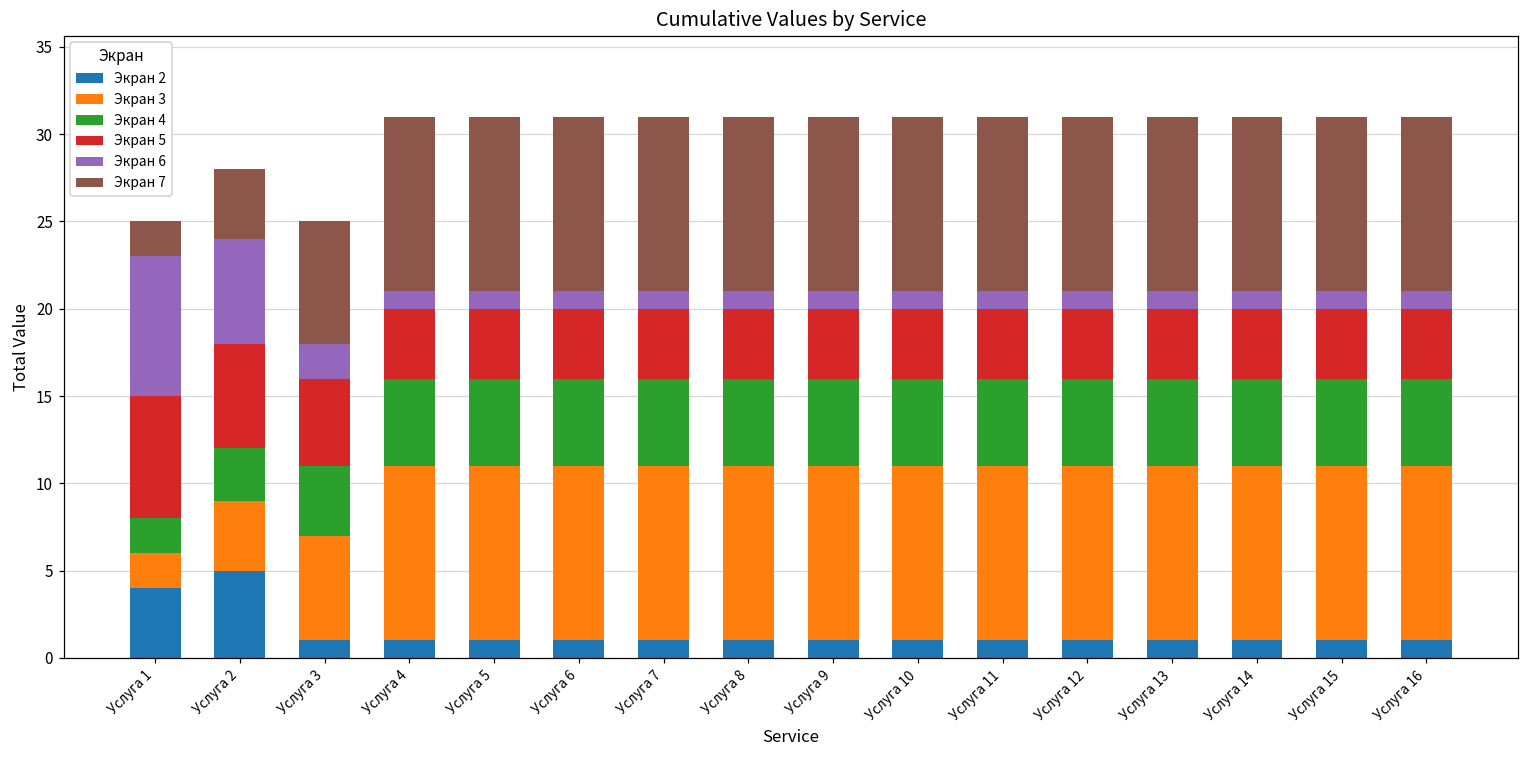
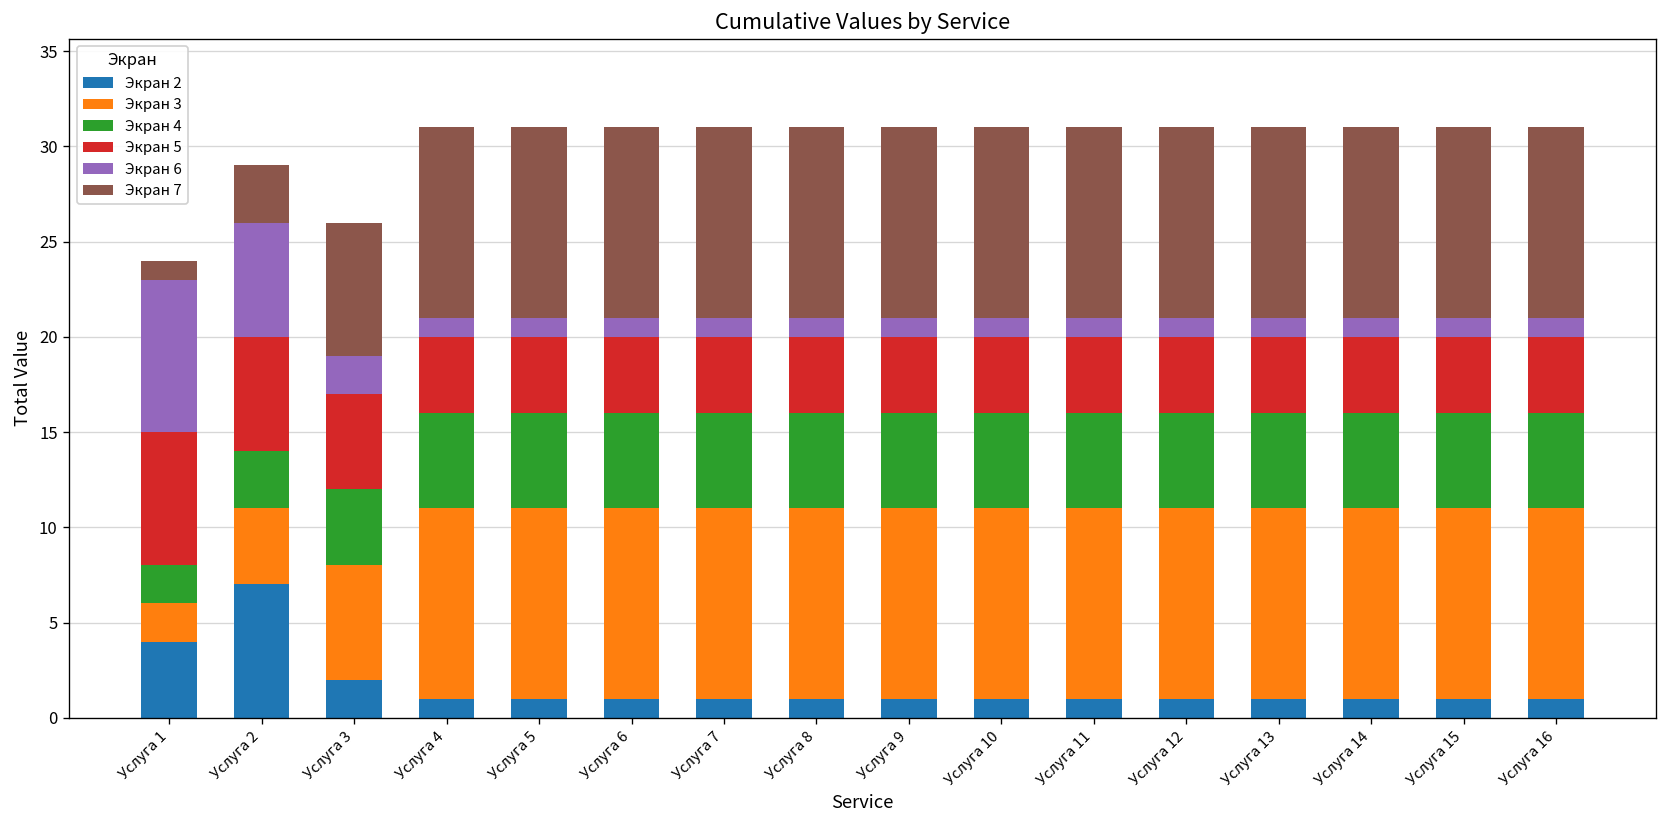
Экран 7, Услуга 1: 2 -> 1
Экран 2, Услуга 2: 5 -> 7
Экран 7, Услуга 2: 4 -> 3
Экран 2, Услуга 3: 1 -> 2
